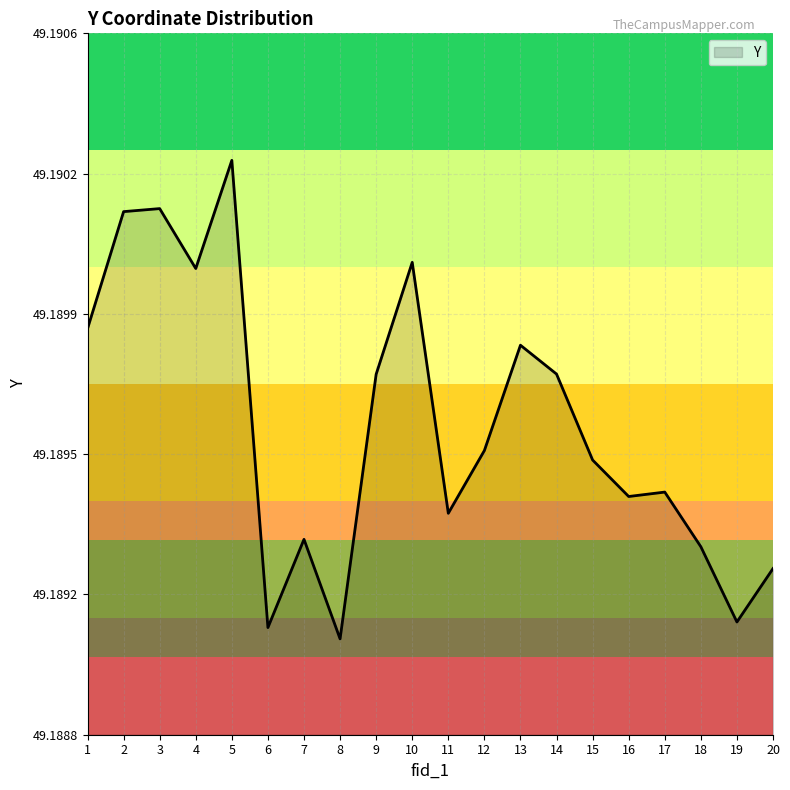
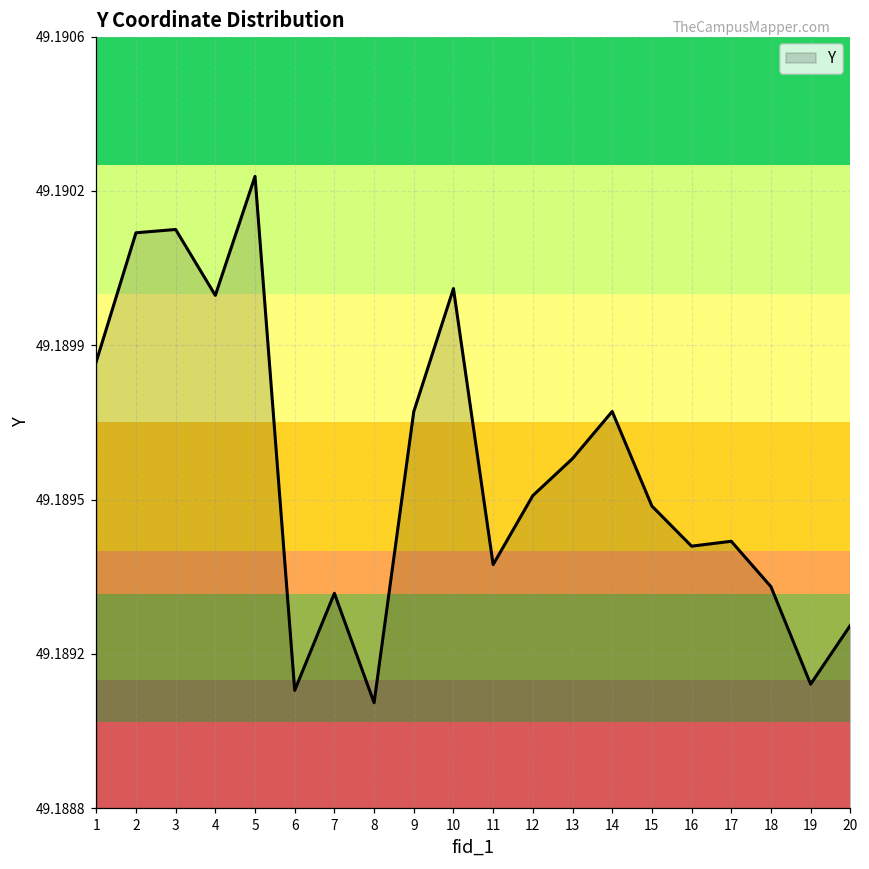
13: 49.18980 -> 49.18962
18: 49.18928 -> 49.18932
